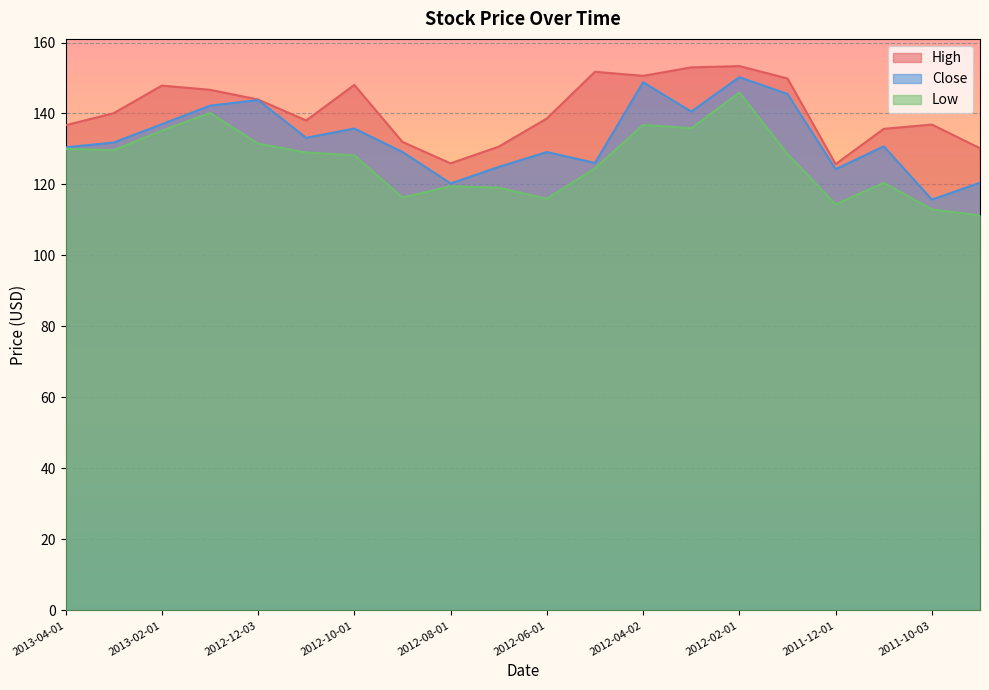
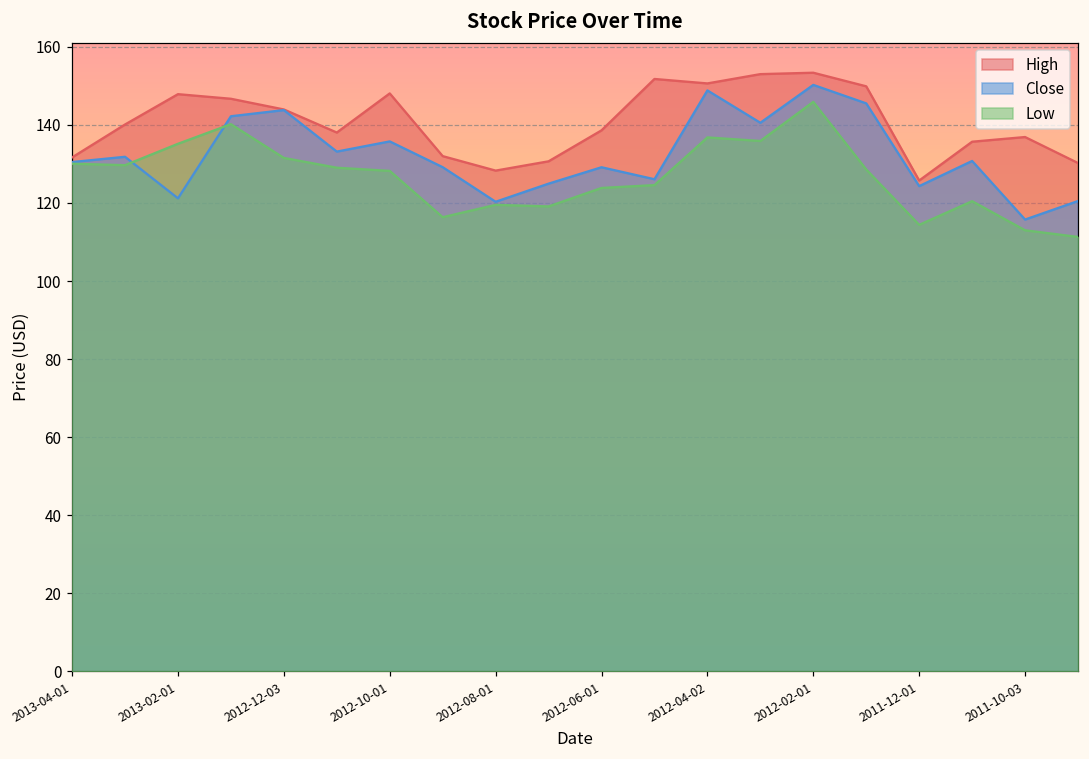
High, 2013-04-01: 137 -> 132
Close, 2013-02-01: 137 -> 121
High, 2012-08-01: 126 -> 128
Low, 2012-06-01: 116 -> 124
